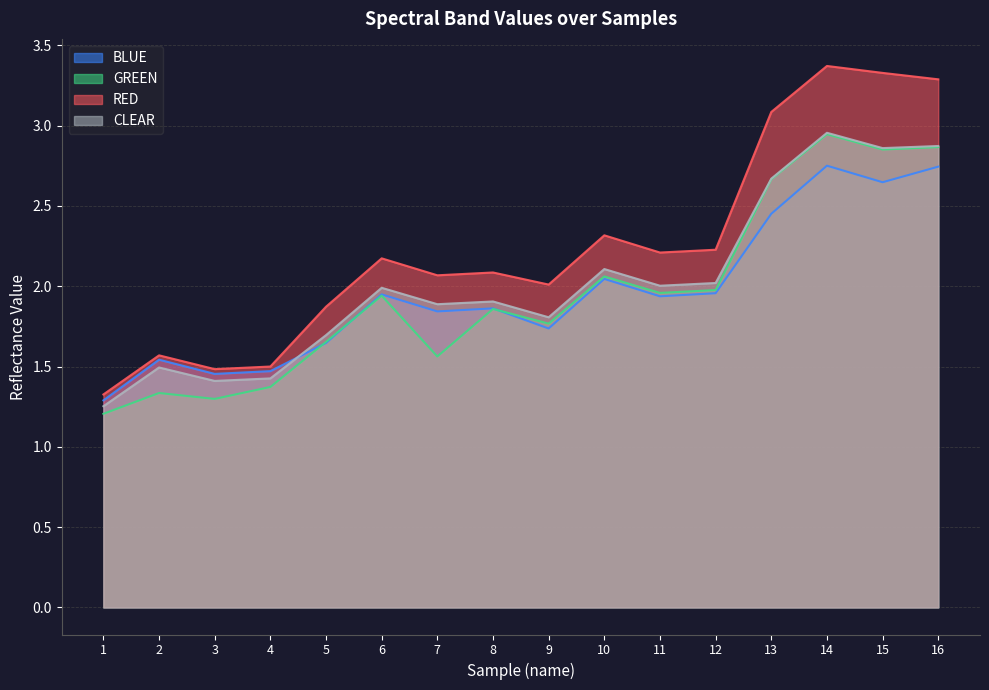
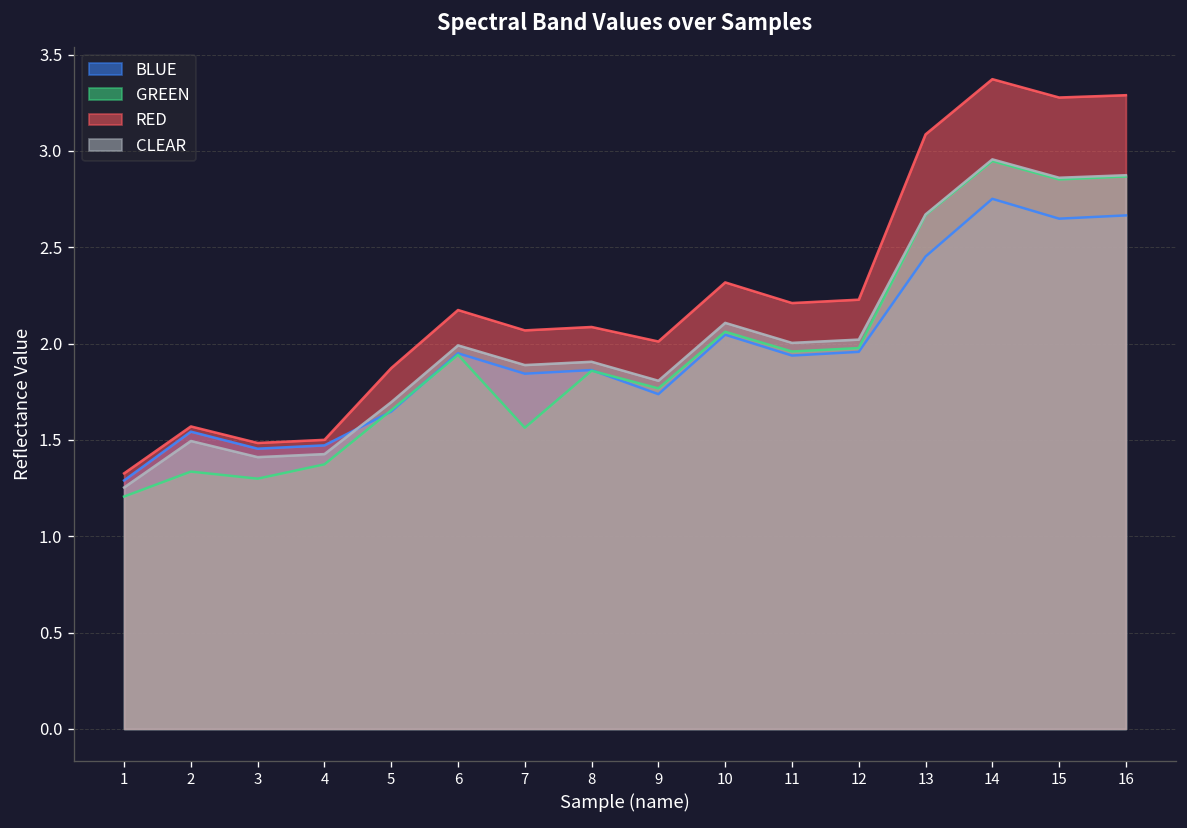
RED, 15: 3.33 -> 3.28
BLUE, 16: 2.75 -> 2.67
